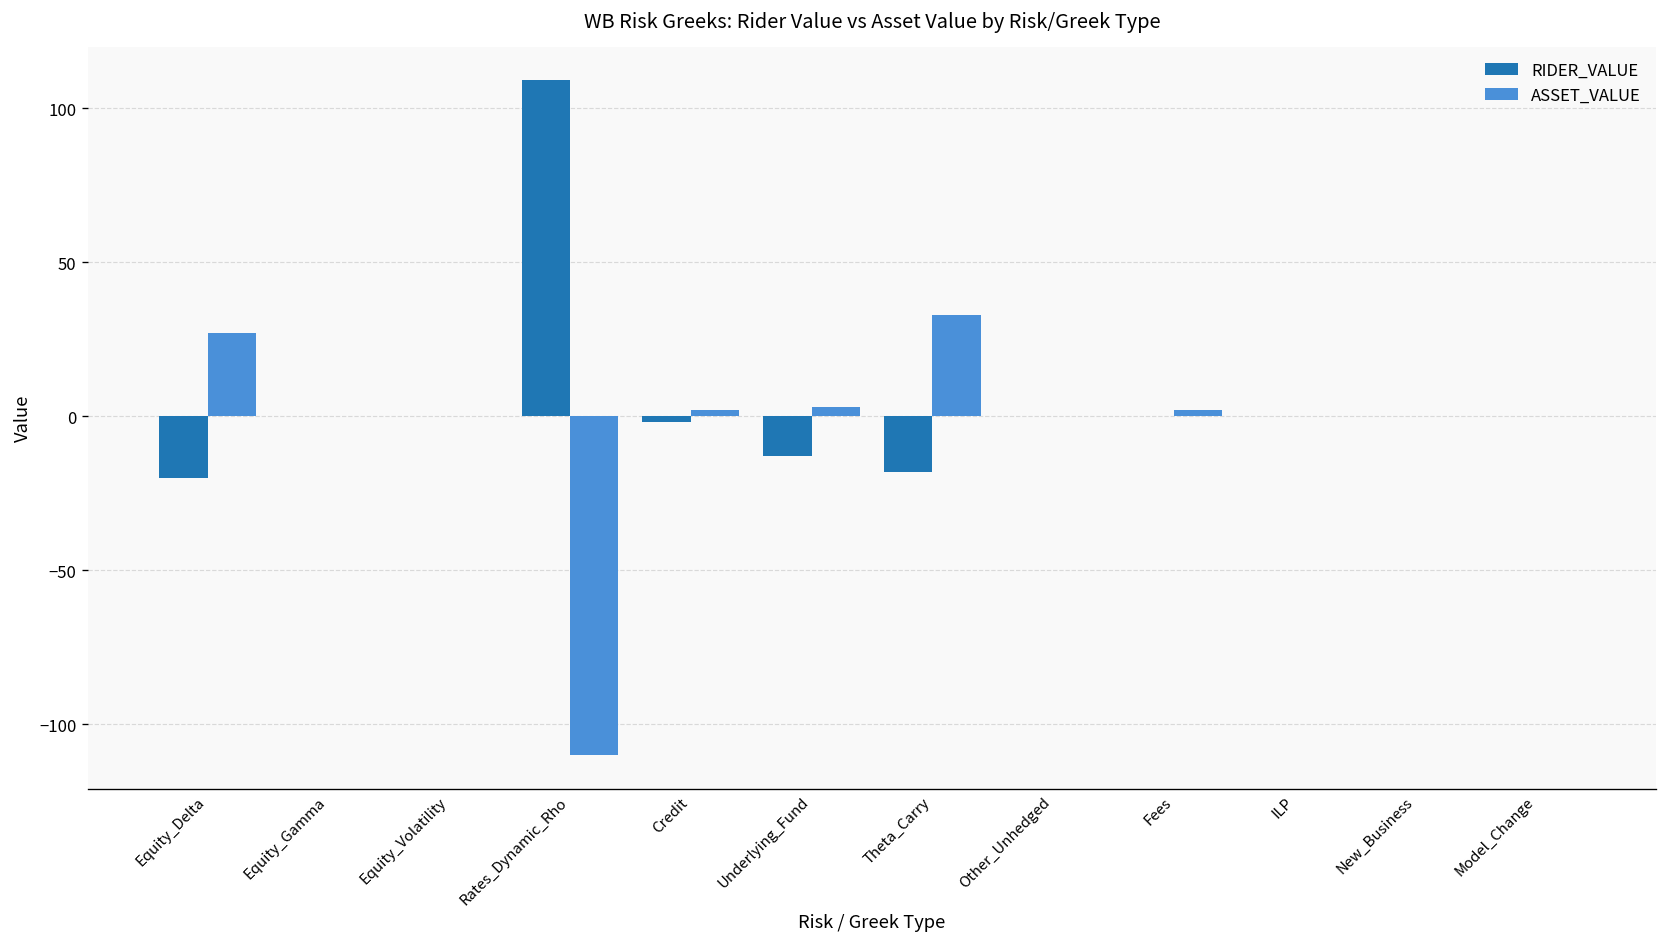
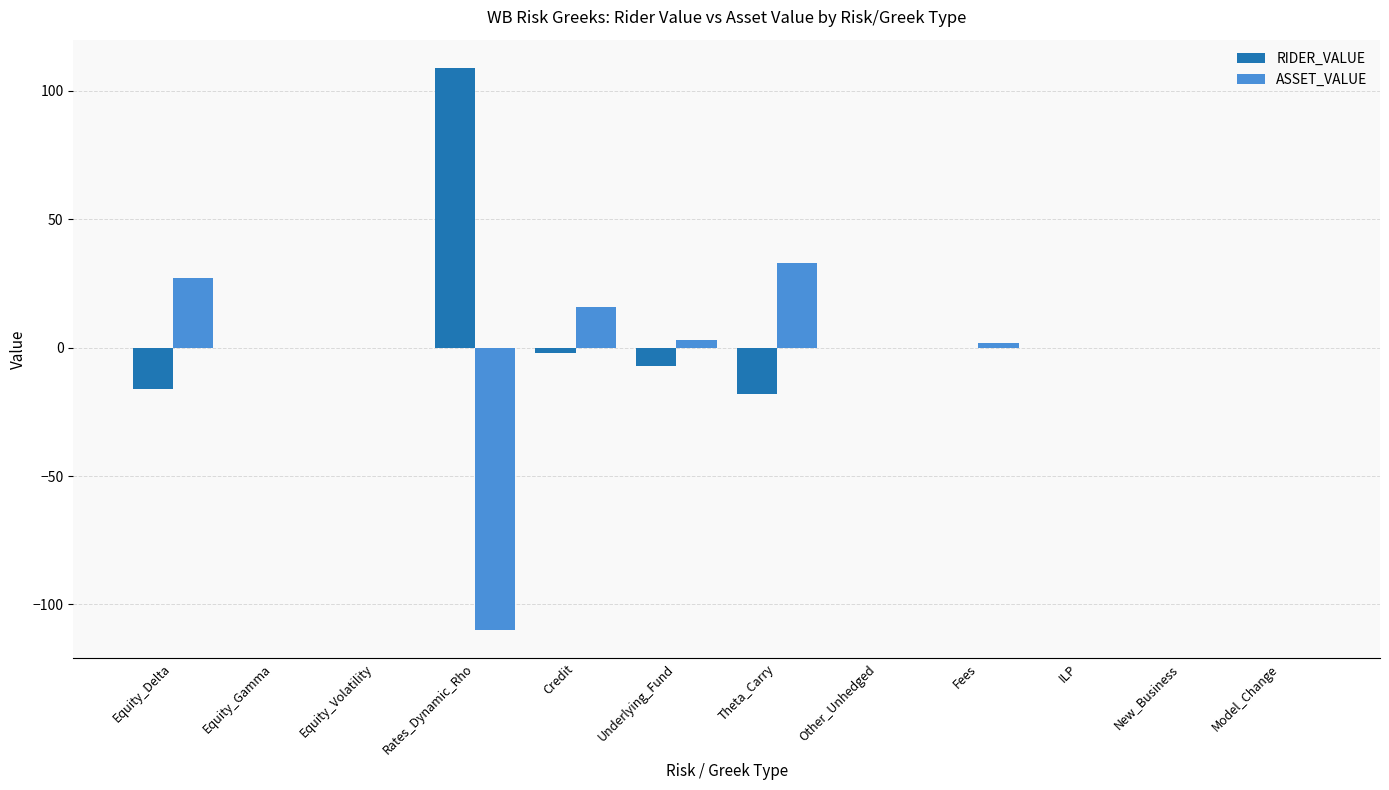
RIDER_VALUE, Equity_Delta: -20 -> -16
ASSET_VALUE, Credit: 2 -> 16
RIDER_VALUE, Underlying_Fund: -13 -> -7
